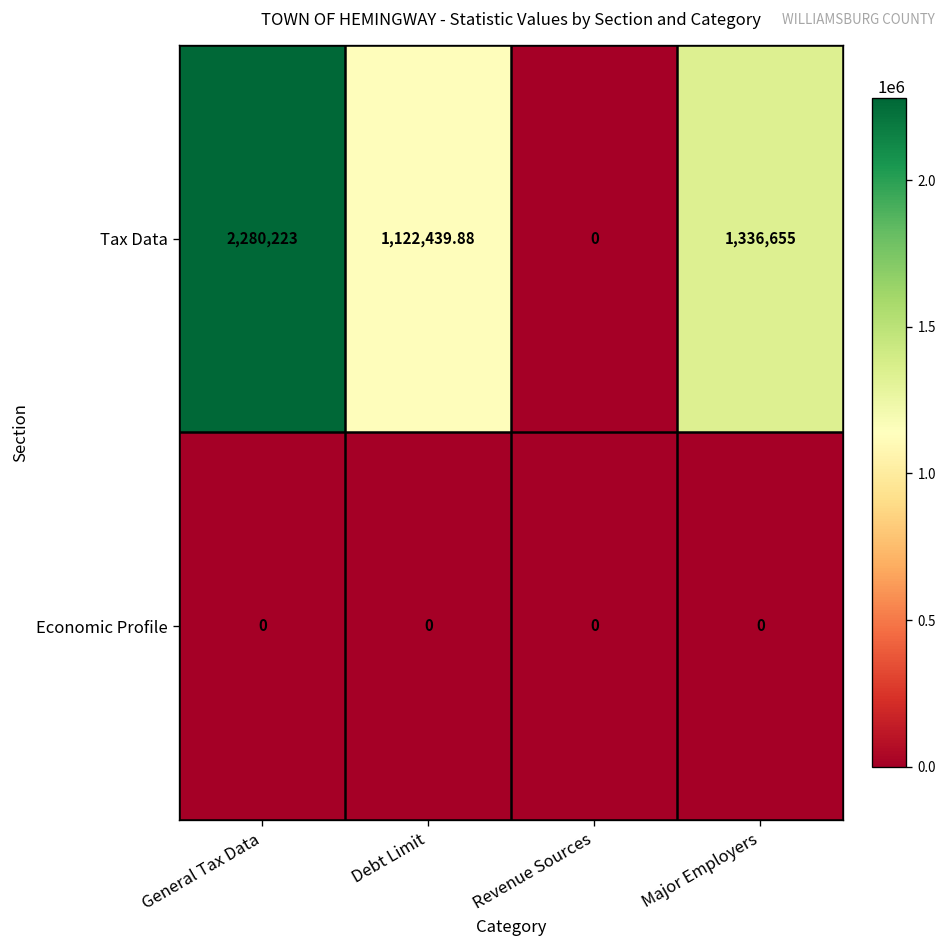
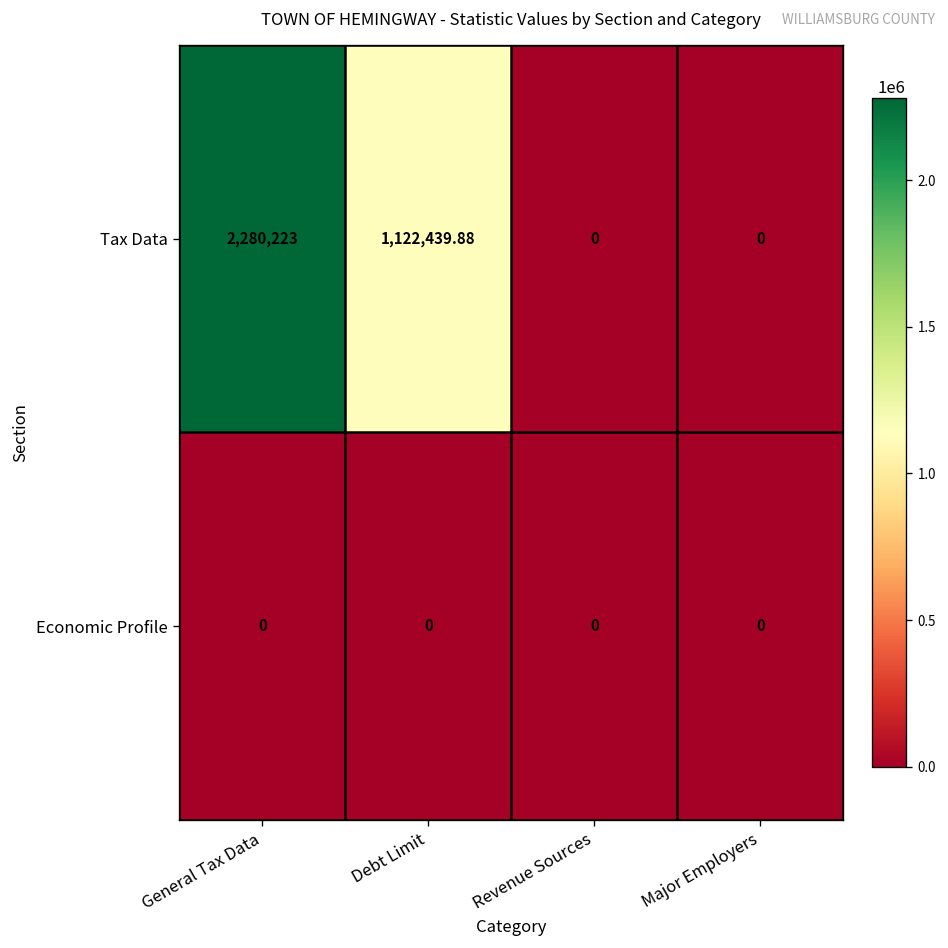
Tax Data, Major Employers: 1,336,655 -> 0
